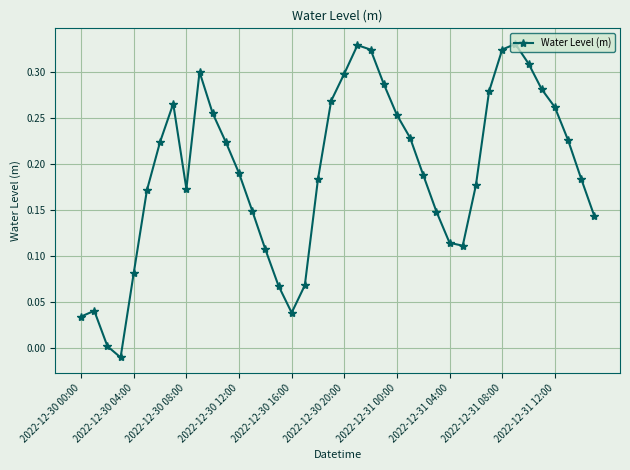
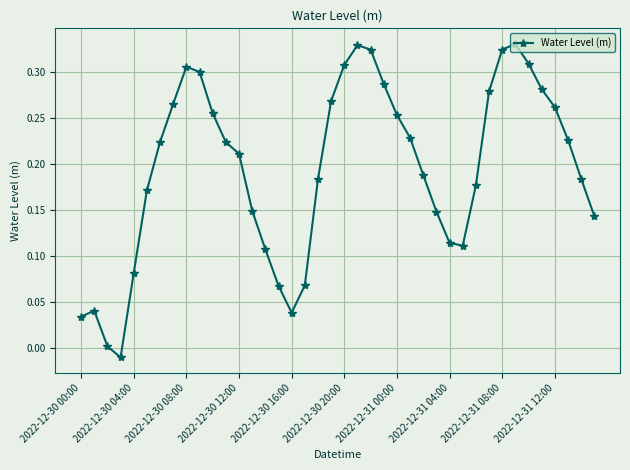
2022-12-30 08:00: 0.17 -> 0.31
2022-12-30 12:00: 0.19 -> 0.21
2022-12-30 20:00: 0.30 -> 0.31
